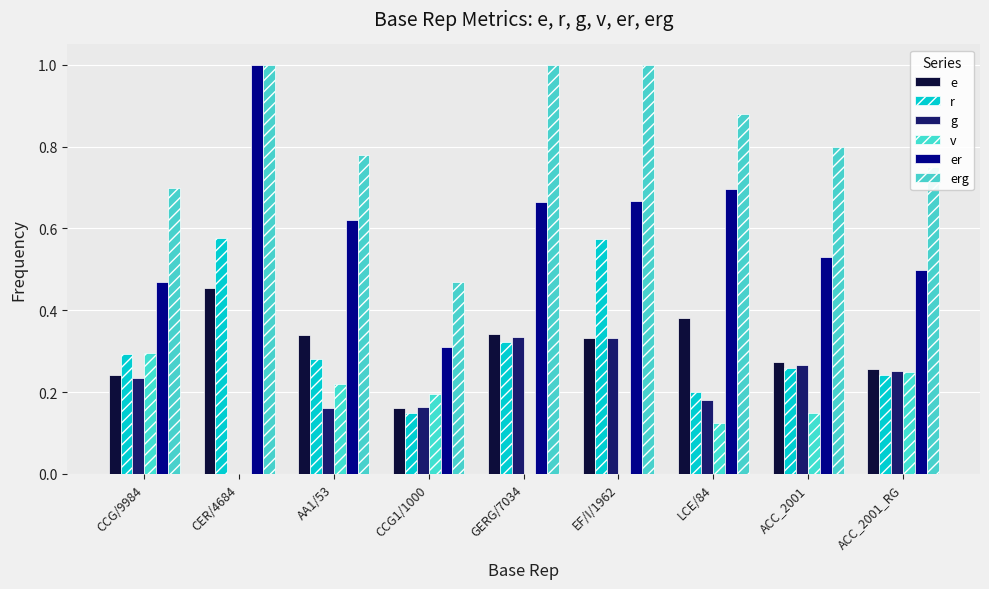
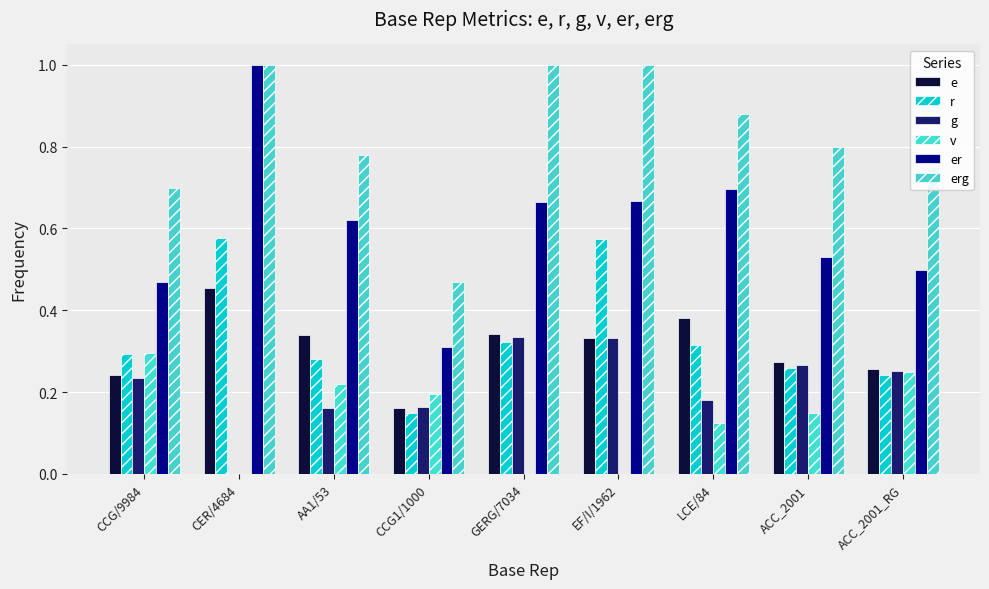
r, LCE/84: 0.20 -> 0.32
